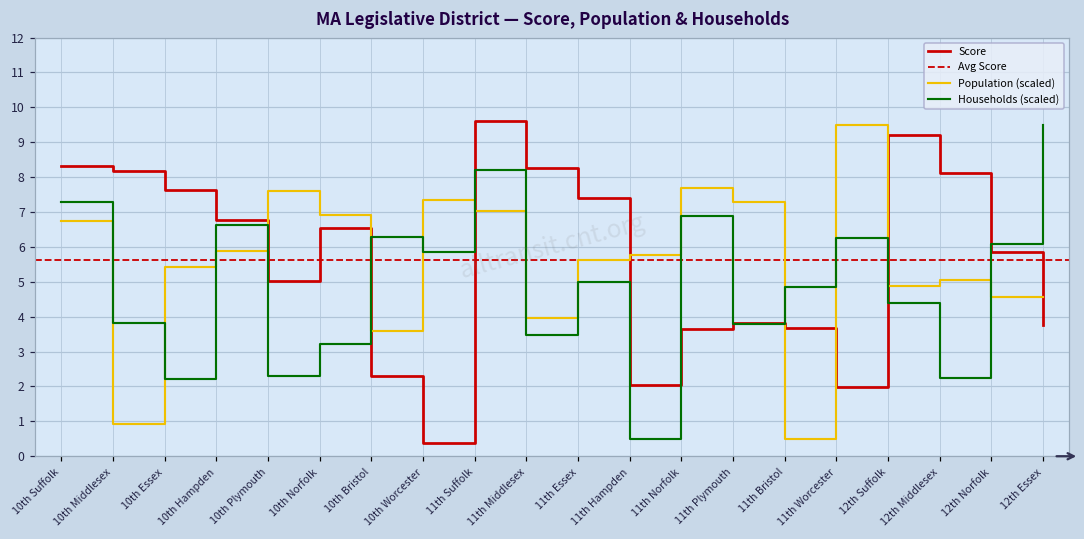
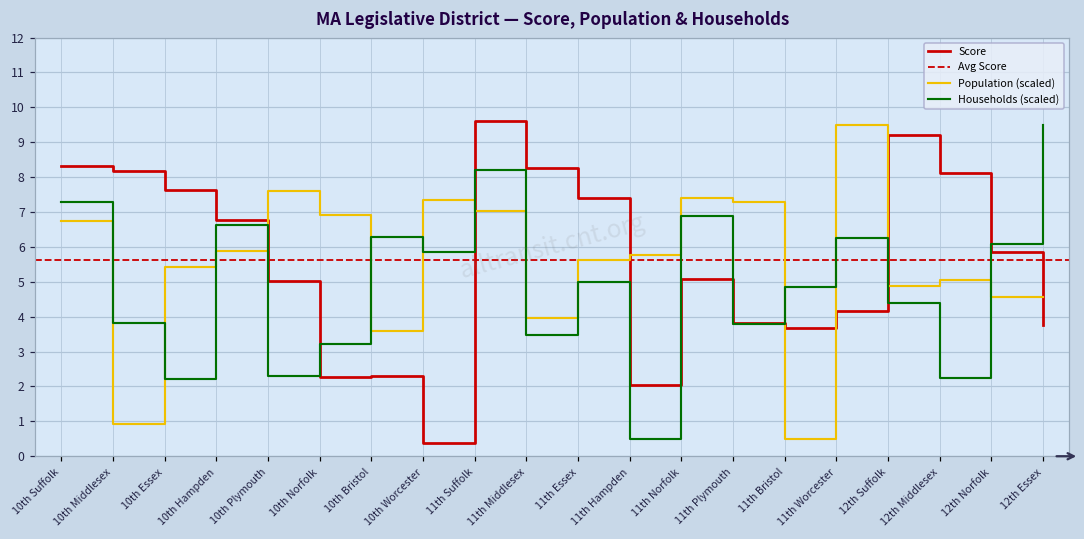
Score, 10th Norfolk: 6.5 -> 2.3
Score, 11th Norfolk: 3.7 -> 5.1
Population (scaled), 11th Norfolk: 7.7 -> 7.4
Score, 11th Worcester: 2.0 -> 4.2
